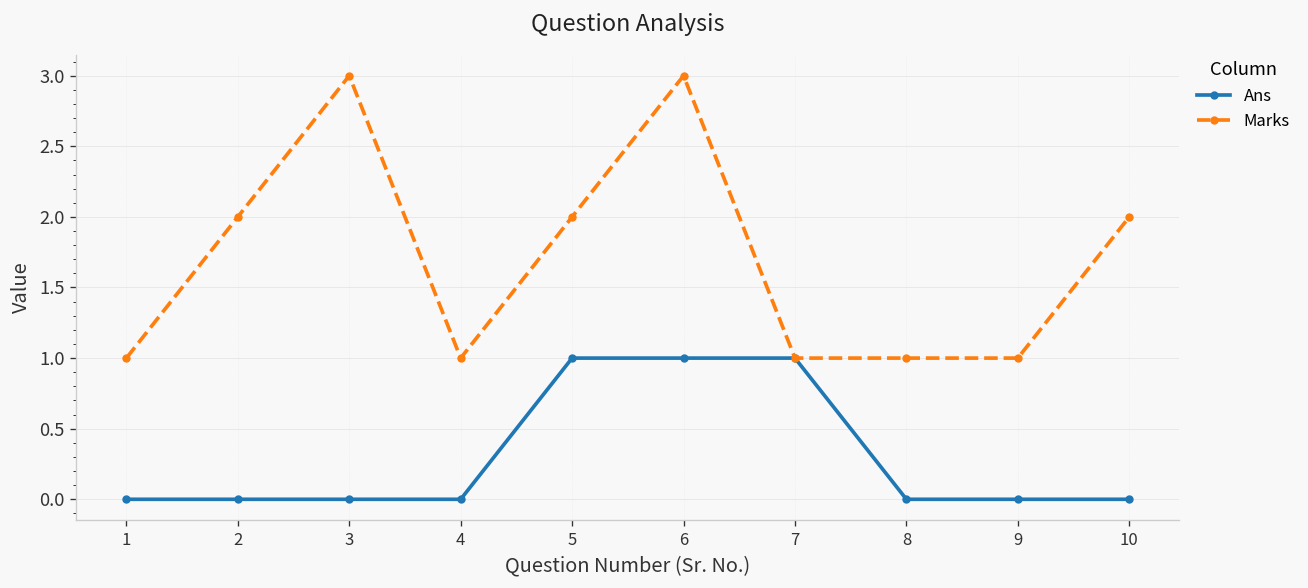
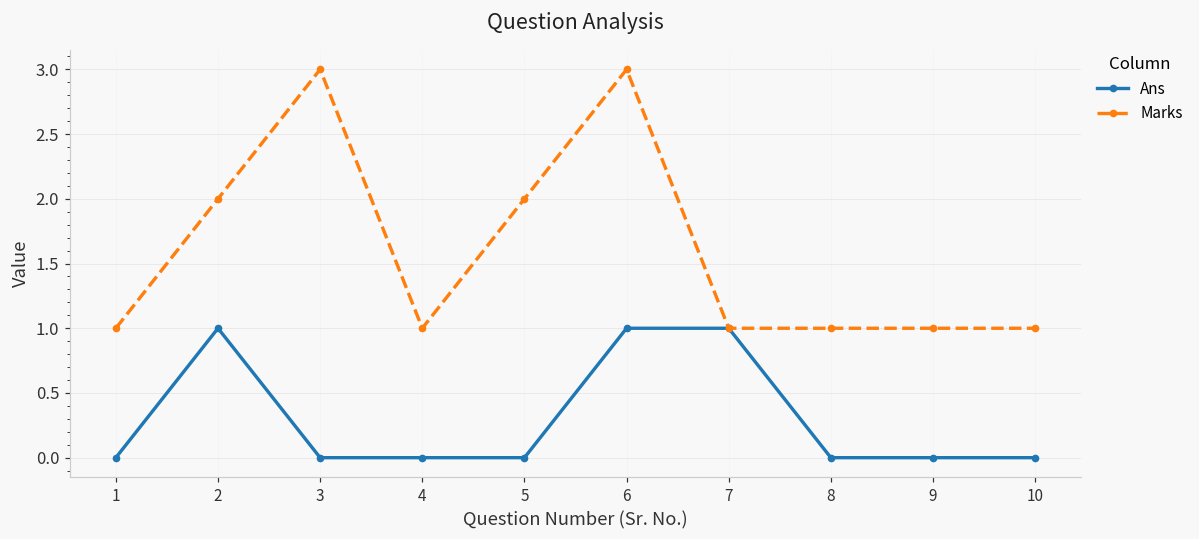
Ans, 2: 0 -> 1
Ans, 5: 1 -> 0
Marks, 10: 2 -> 1
